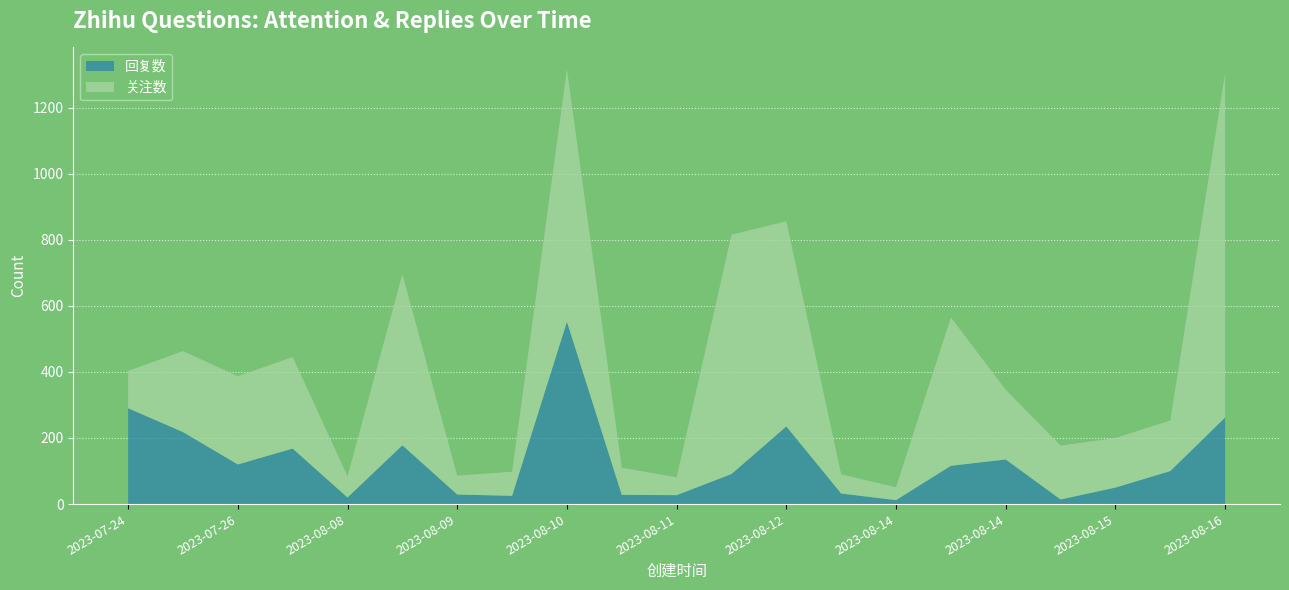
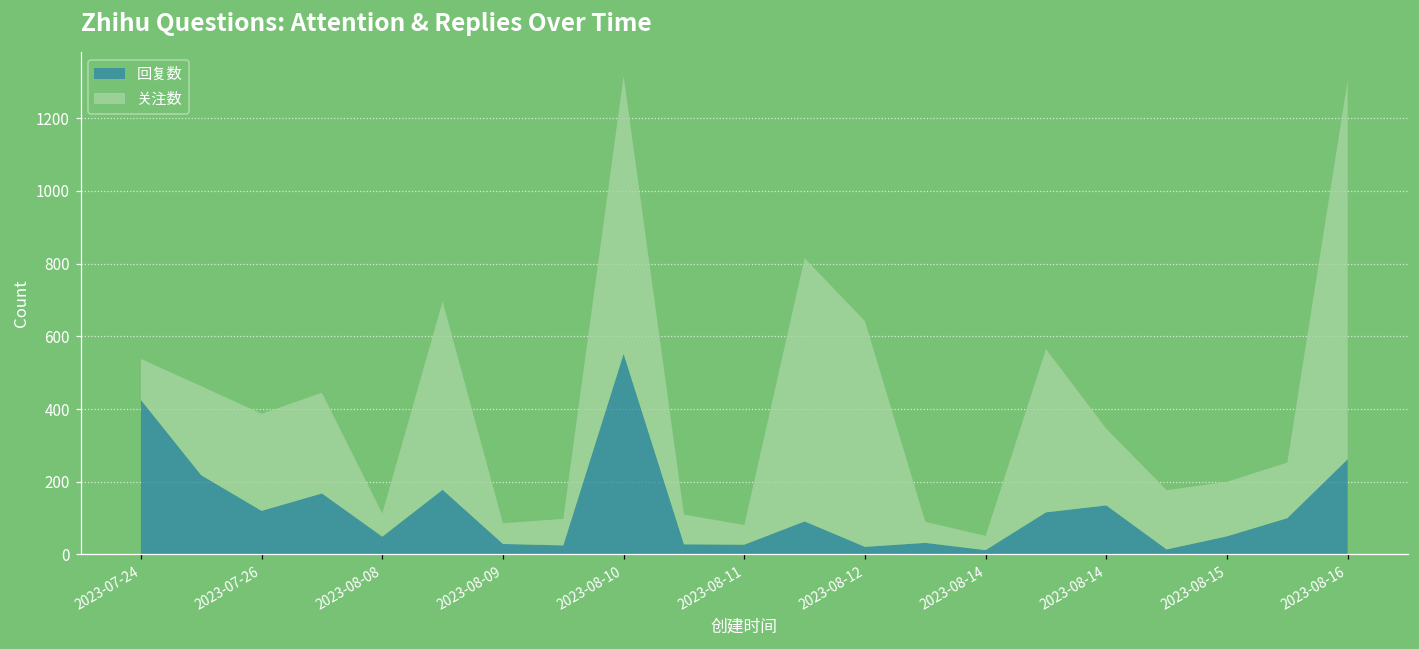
回复数, 2023-07-24: 290 -> 430
回复数, 2023-08-08: 20 -> 50
回复数, 2023-08-12: 240 -> 20
